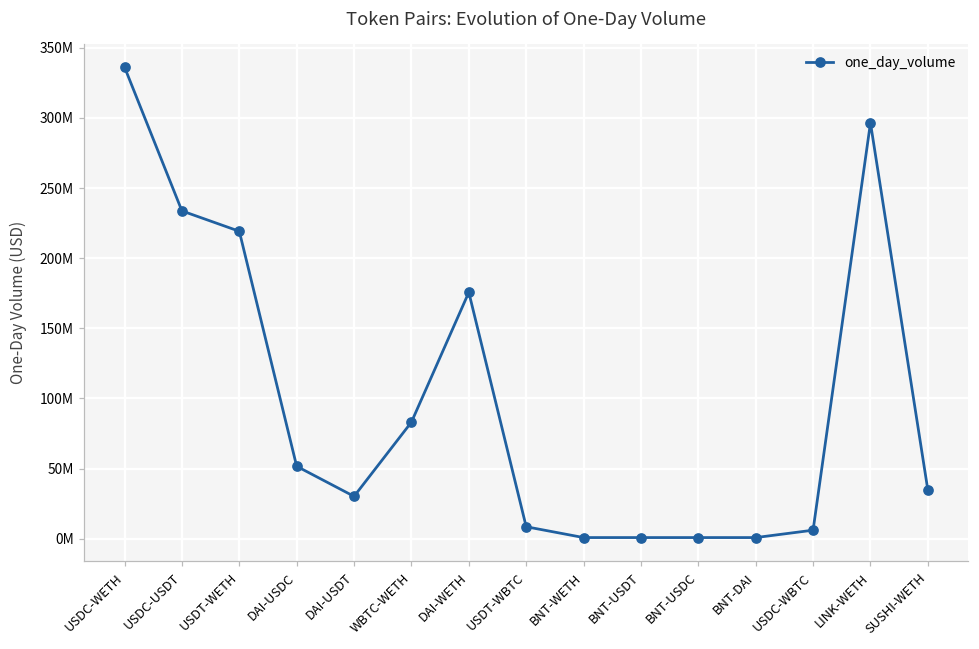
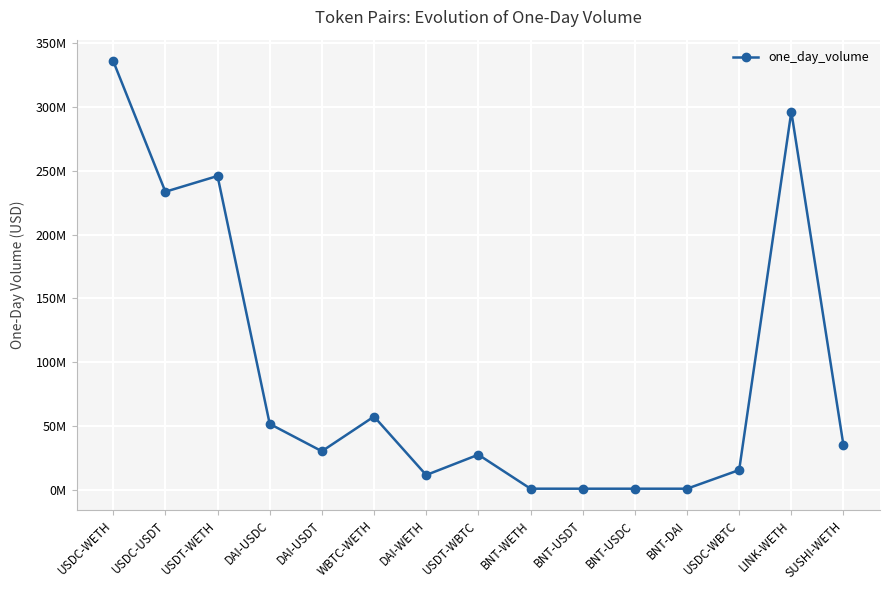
USDT-WETH: 219000000 -> 246000000
WBTC-WETH: 83000000 -> 57000000
DAI-WETH: 176000000 -> 11000000
USDT-WBTC: 8000000 -> 27000000
USDC-WBTC: 6000000 -> 15000000
